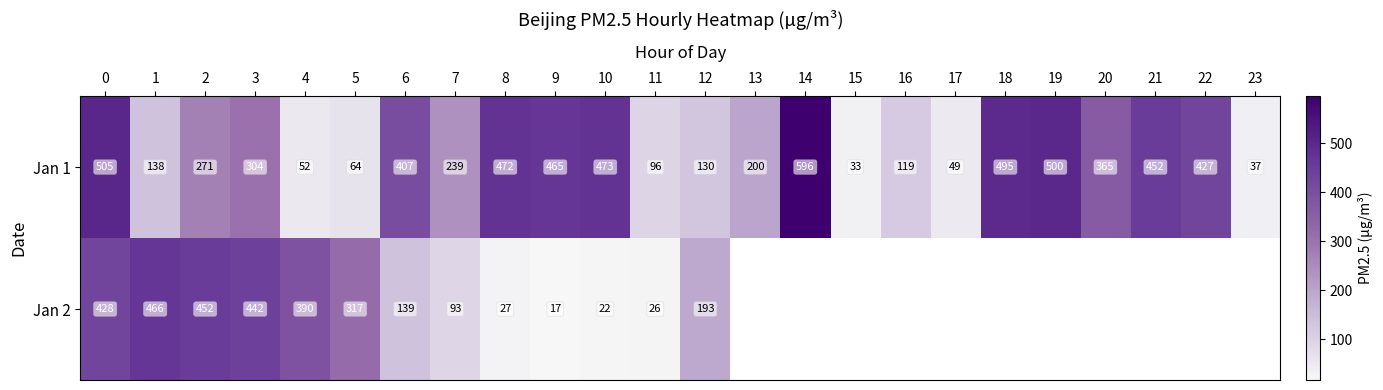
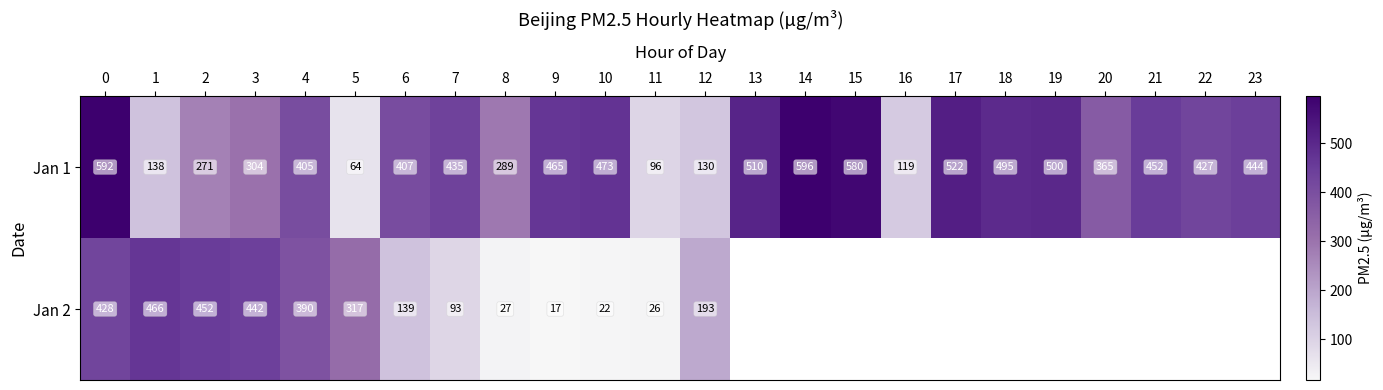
Jan 1, 0: 505 -> 592
Jan 1, 4: 52 -> 405
Jan 1, 7: 239 -> 435
Jan 1, 8: 472 -> 289
Jan 1, 13: 200 -> 510
Jan 1, 15: 33 -> 580
Jan 1, 17: 49 -> 522
Jan 1, 23: 37 -> 444
